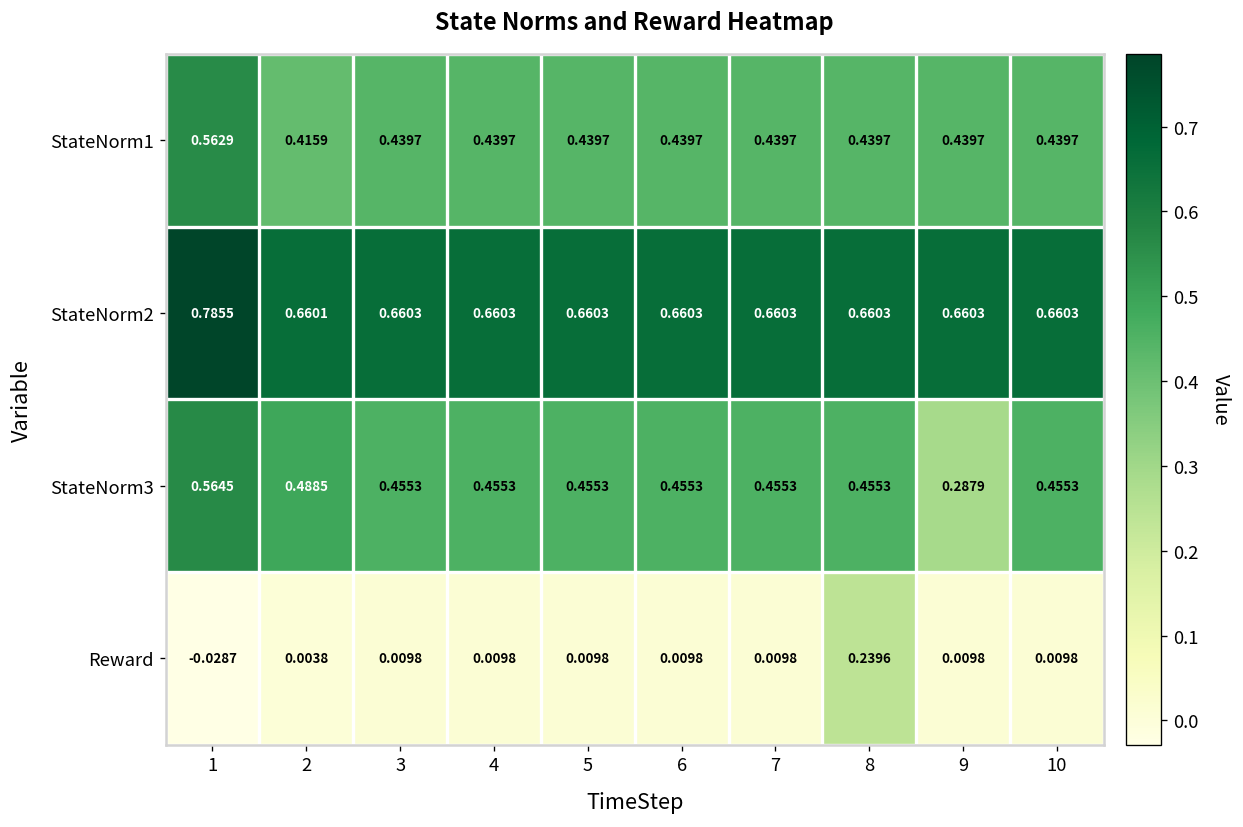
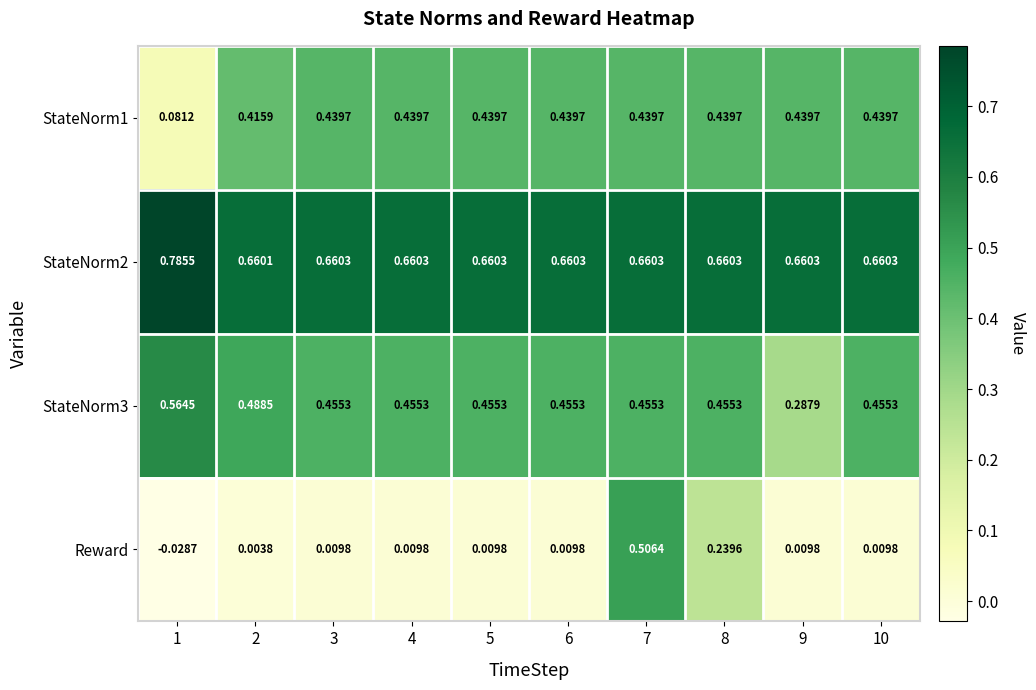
StateNorm1, 1: 0.5629 -> 0.0812
Reward, 7: 0.0098 -> 0.5064
